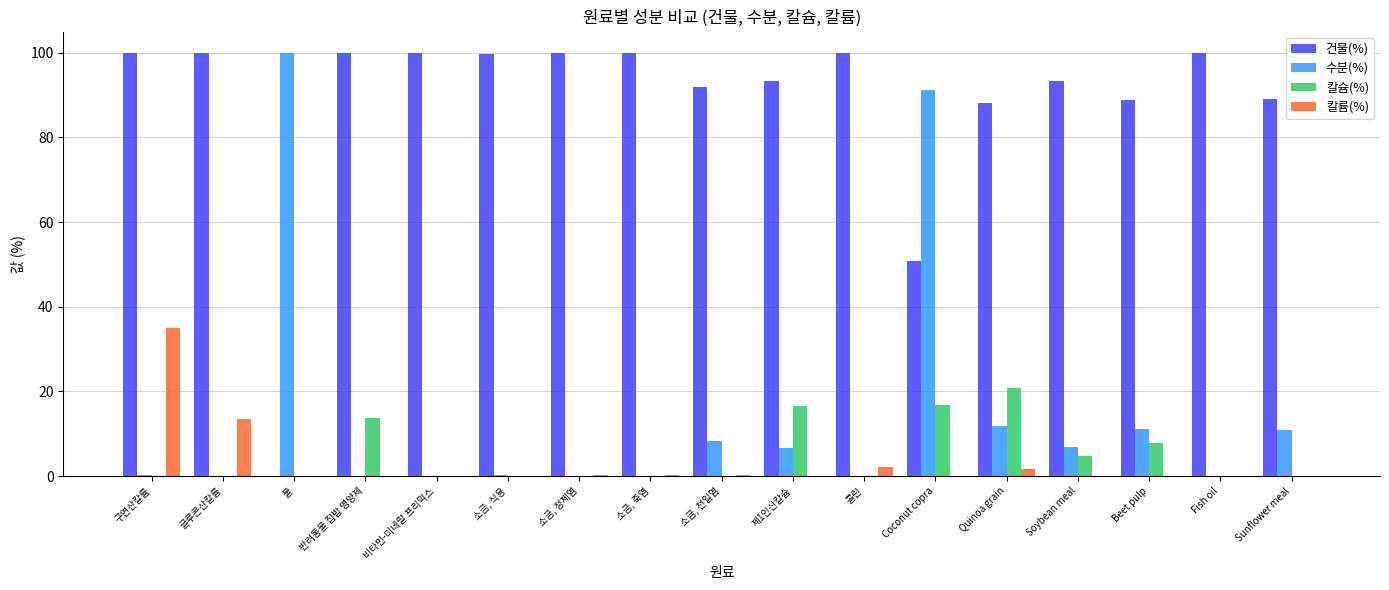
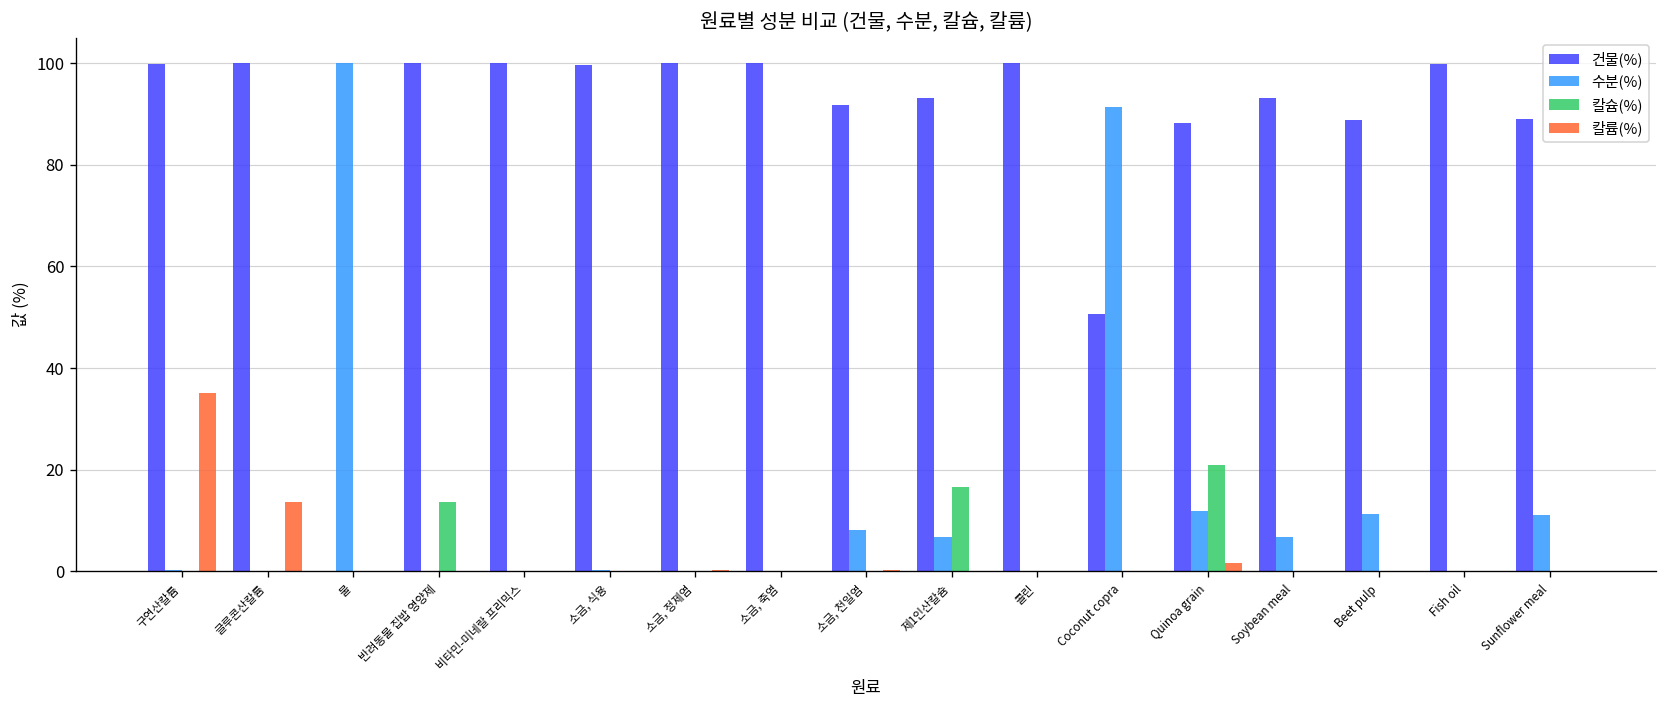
칼륨(%), 콜린: 2 -> 0
칼슘(%), Coconut copra: 17 -> 0
칼슘(%), Soybean meal: 5 -> 0
칼슘(%), Beet pulp: 8 -> 0
